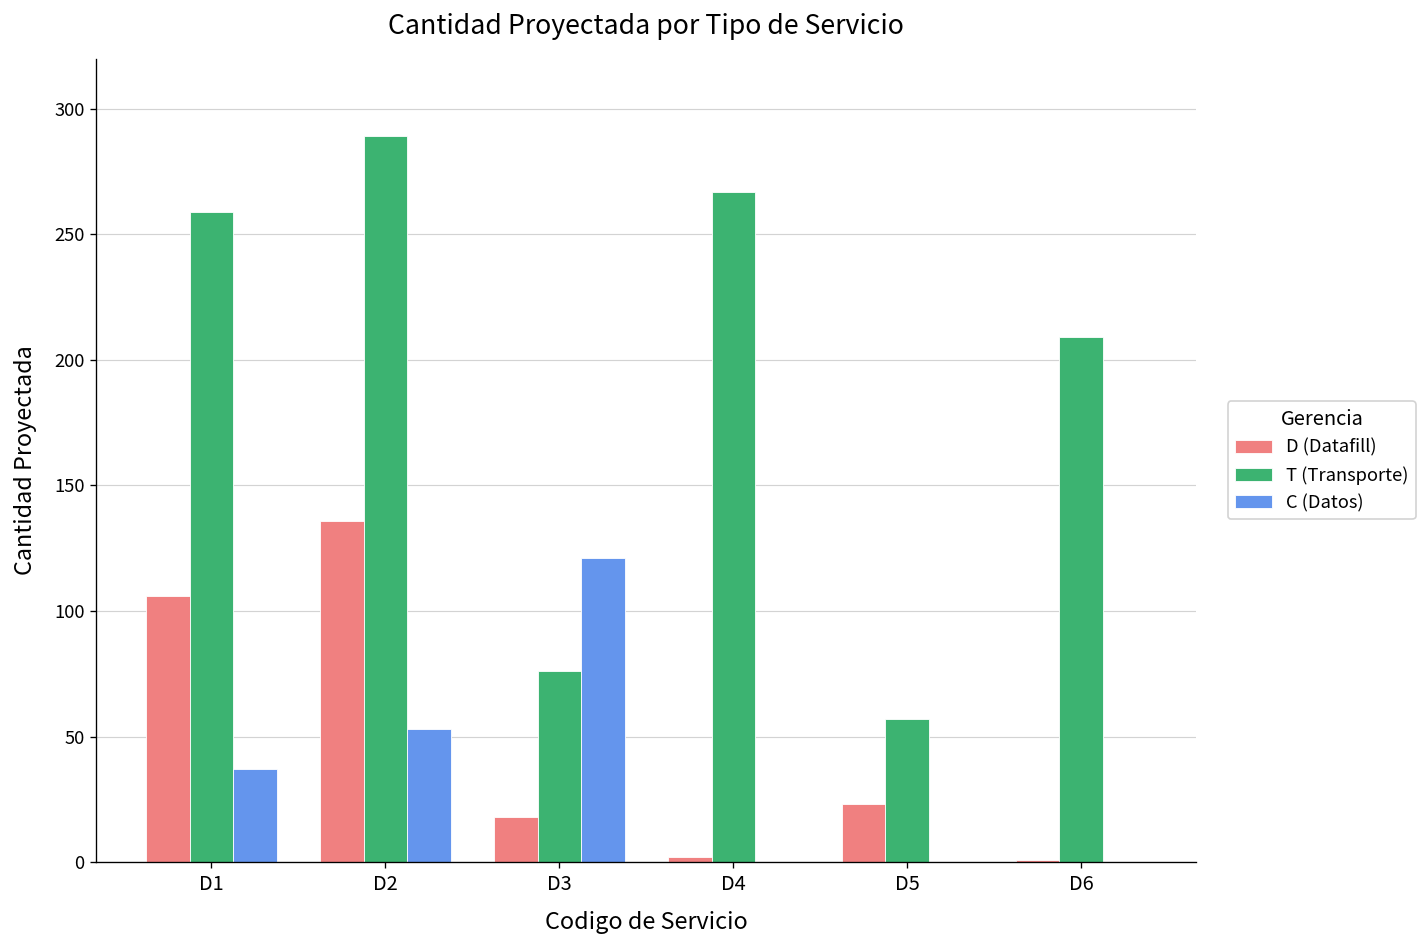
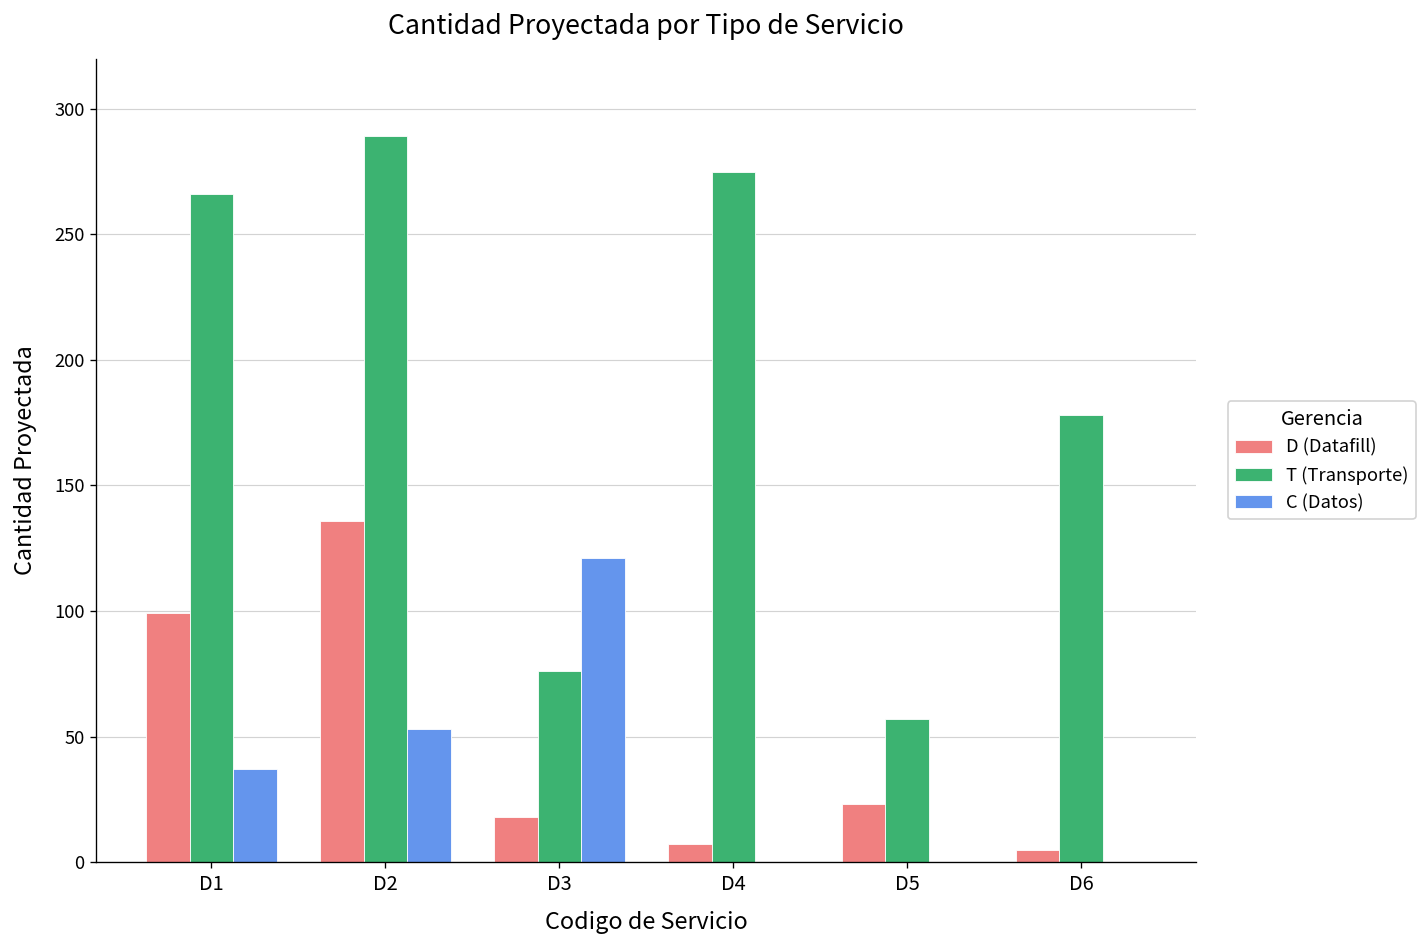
D (Datafill), D1: 106 -> 99
T (Transporte), D1: 259 -> 266
D (Datafill), D4: 2 -> 7
T (Transporte), D4: 267 -> 275
D (Datafill), D6: 1 -> 5
T (Transporte), D6: 209 -> 178
